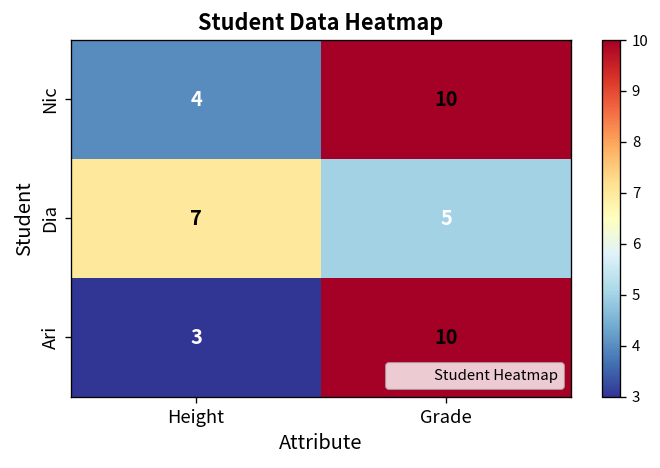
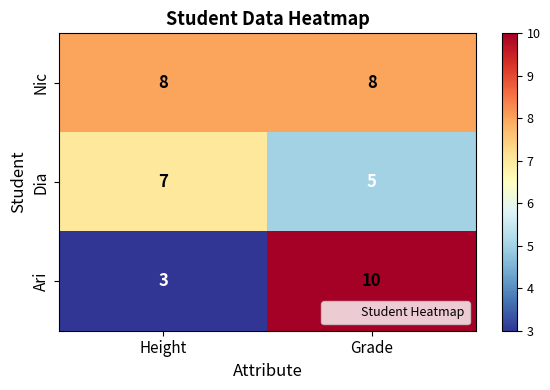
Nic, Height: 4 -> 8
Nic, Grade: 10 -> 8
